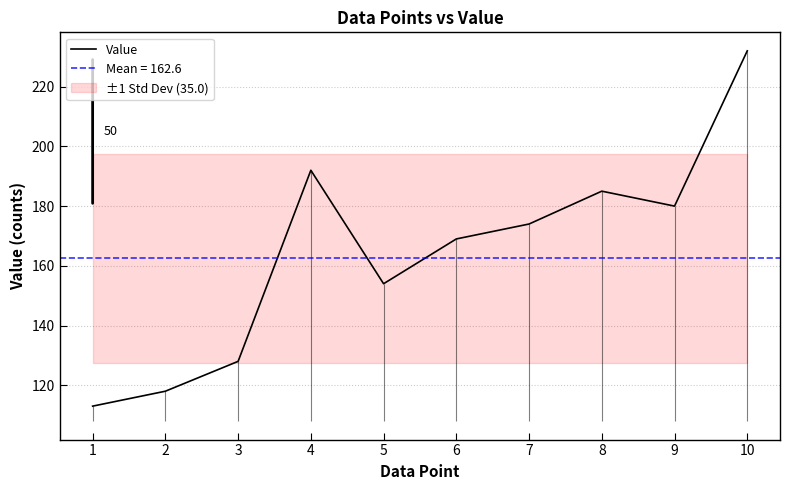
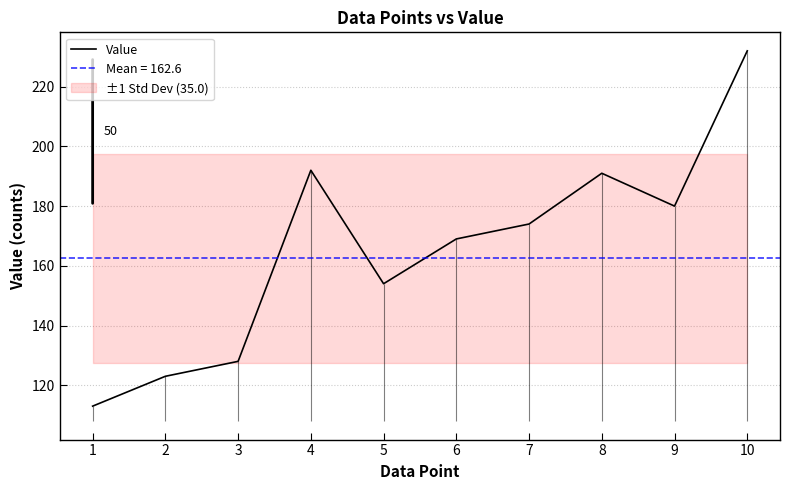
Value, 2: 118 -> 123
Value, 8: 185 -> 191
